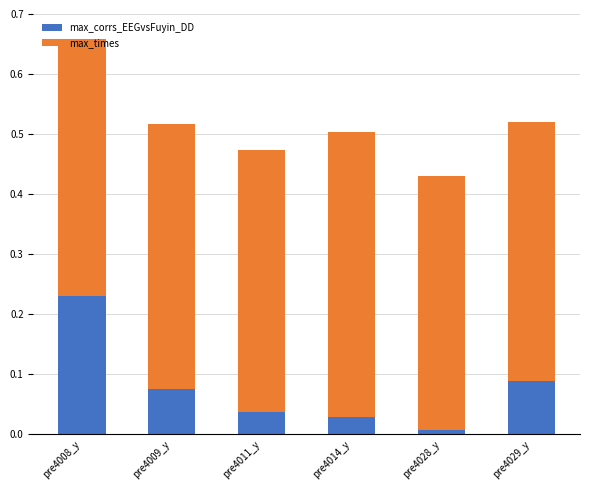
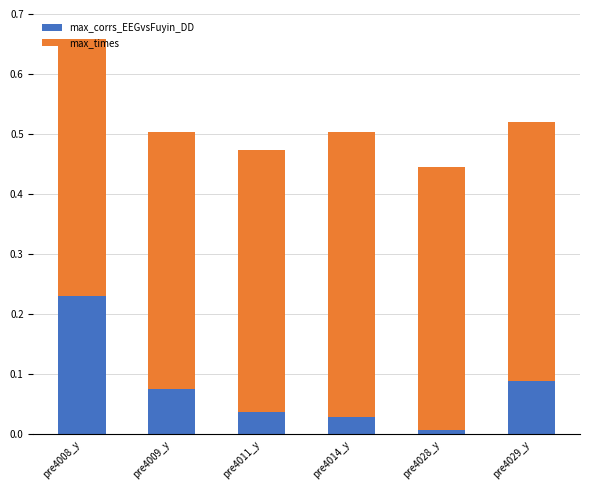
max_times, pre4009_y: 0.44 -> 0.43
max_times, pre4028_y: 0.42 -> 0.44
